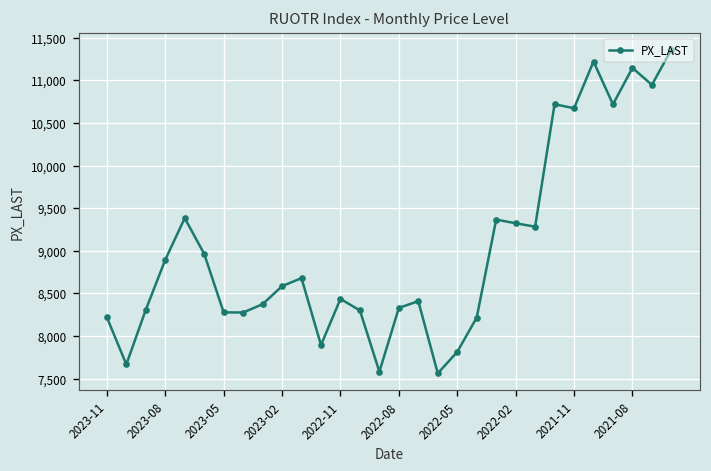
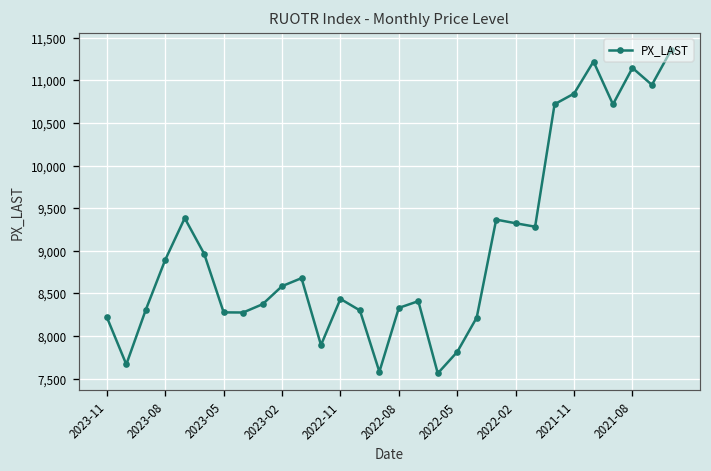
2021-11: 10,700 -> 10,800
